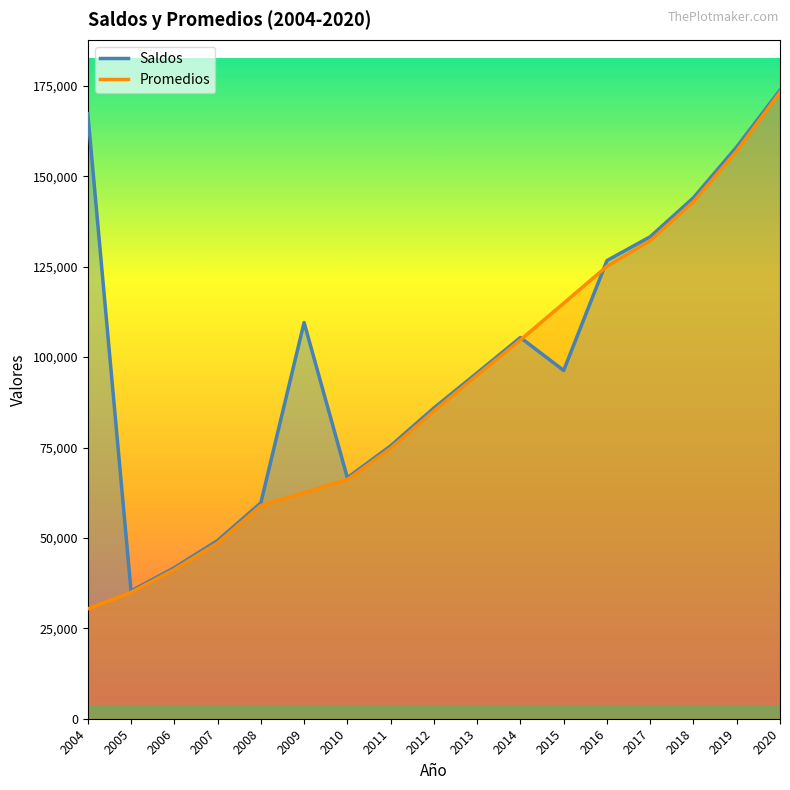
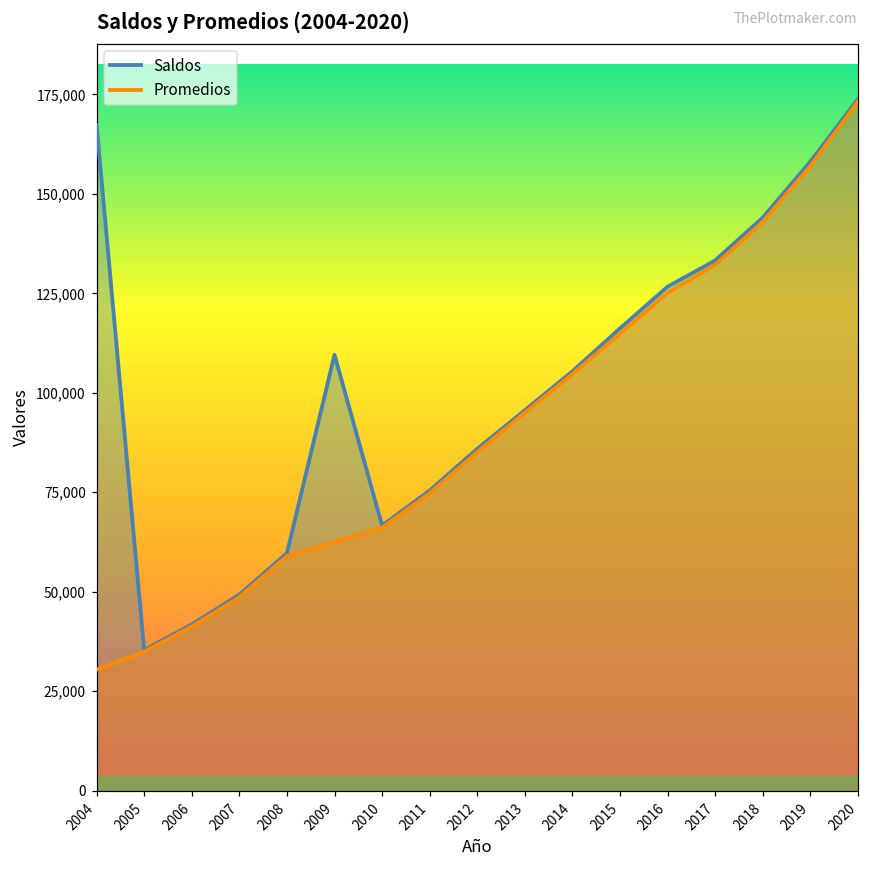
Saldos, 2015: 96,000 -> 116,000
